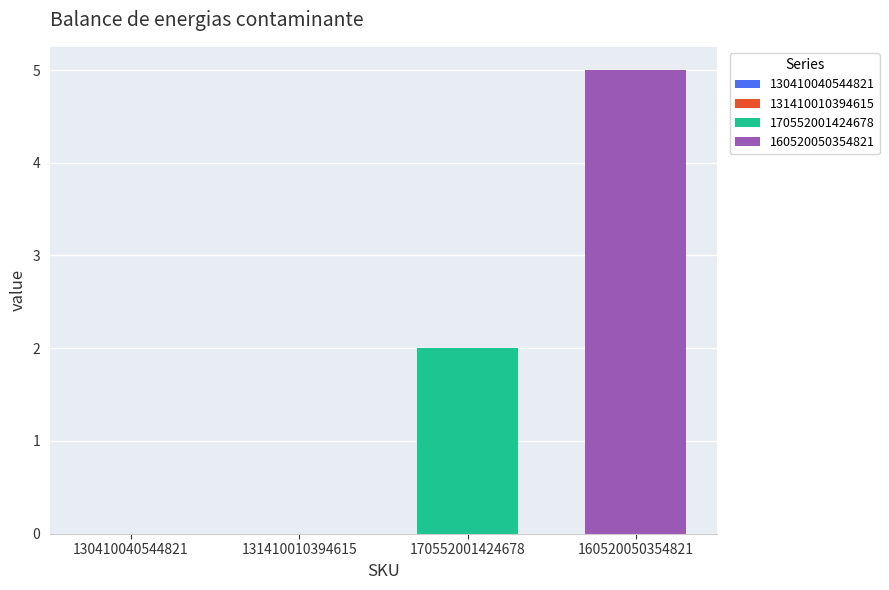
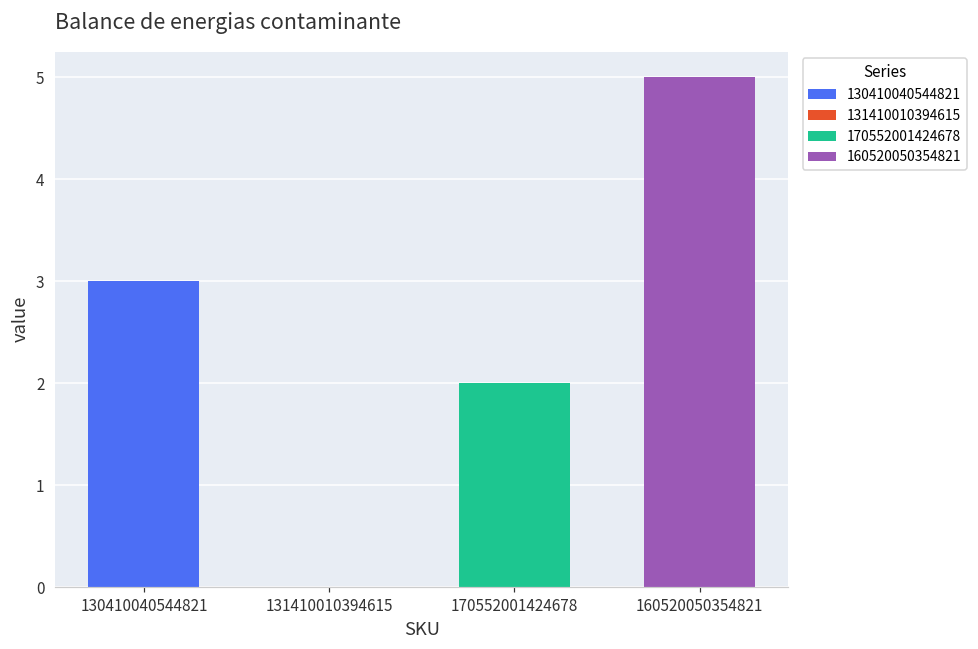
130410040544821: 0 -> 3
